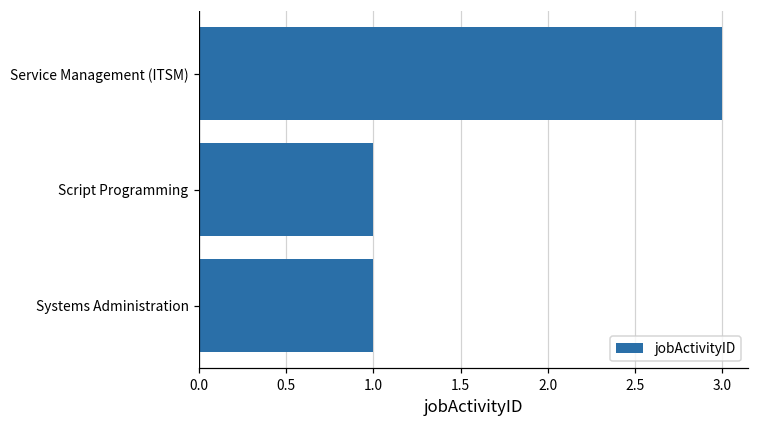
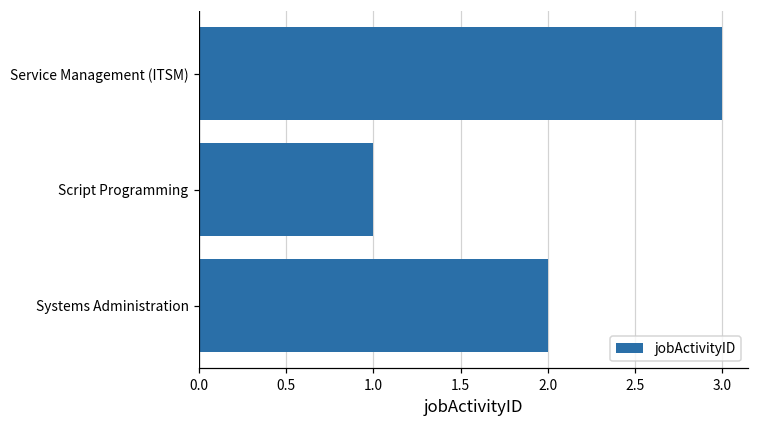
Systems Administration: 1 -> 2
